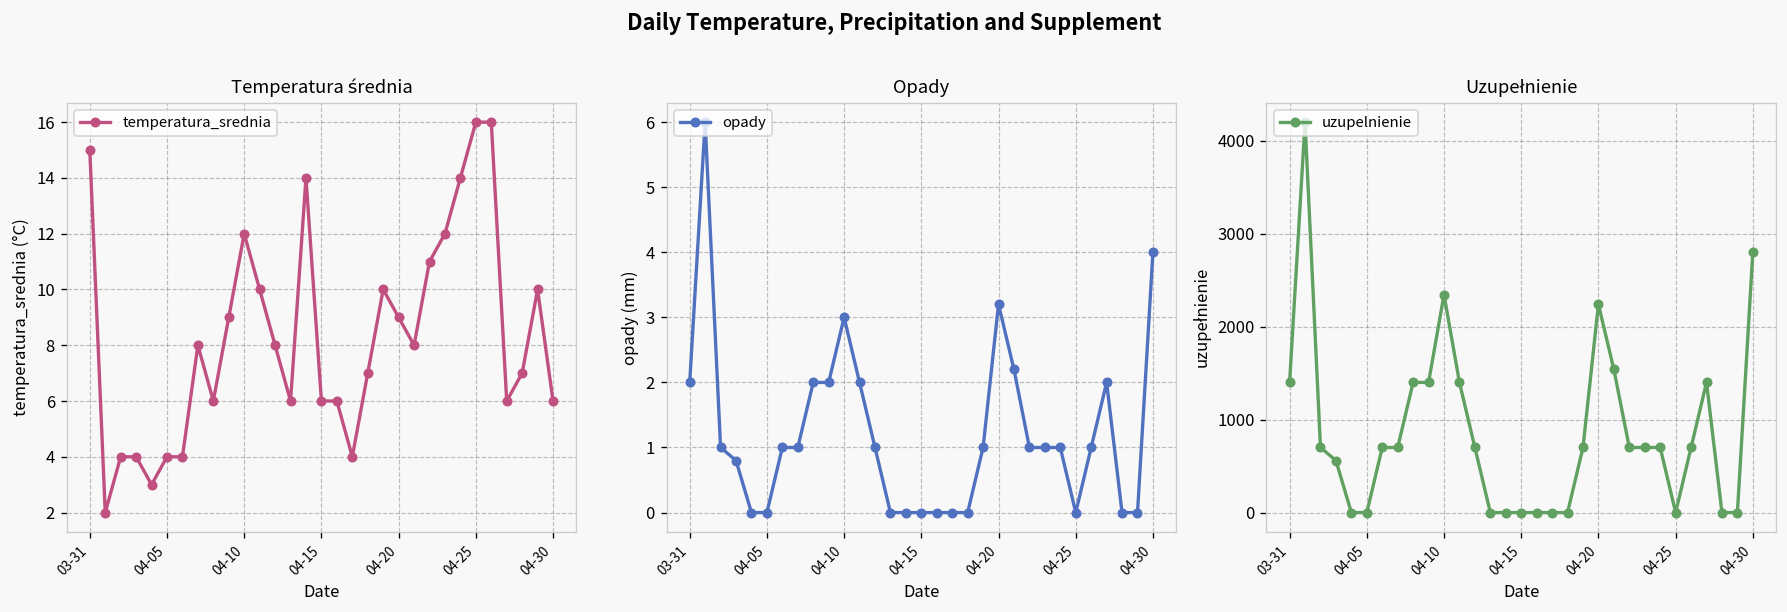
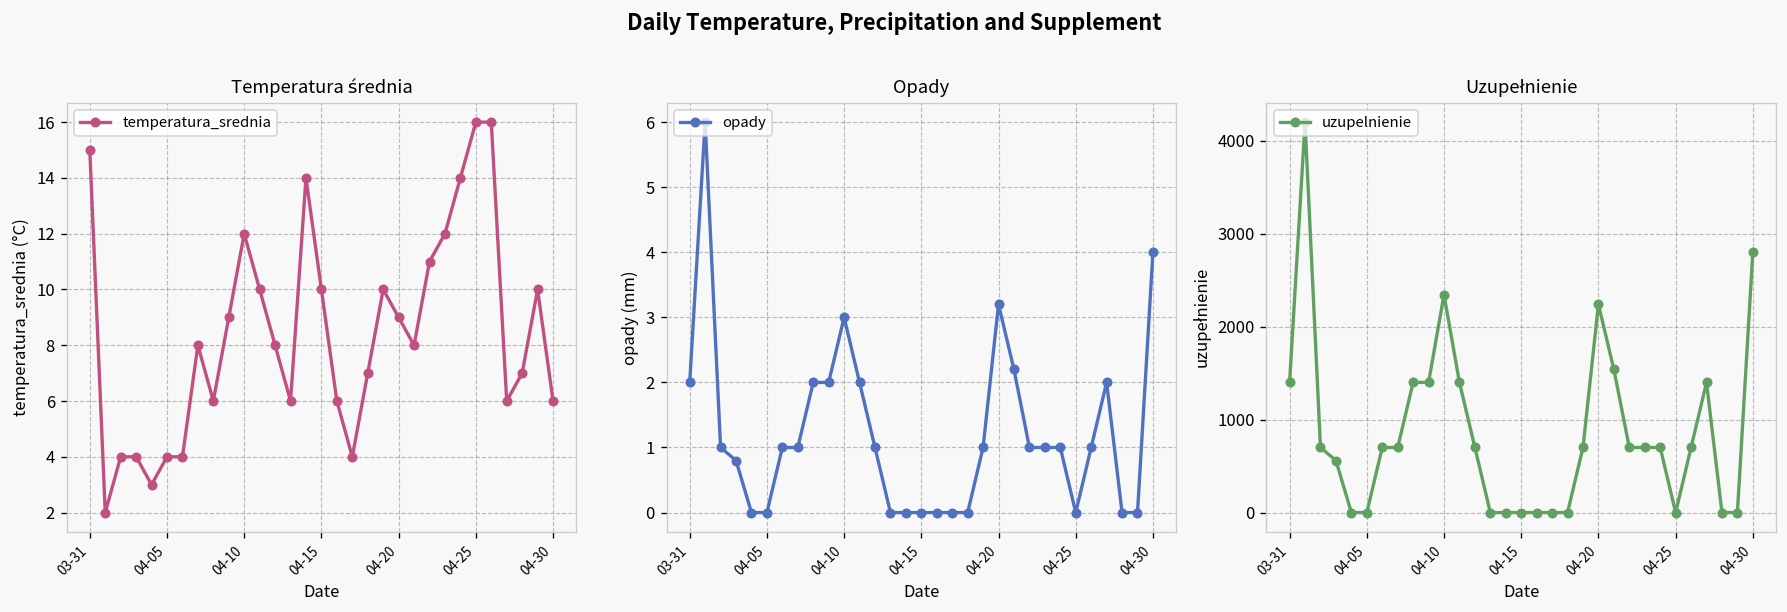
Temperatura średnia, 04-15: 6 -> 10
